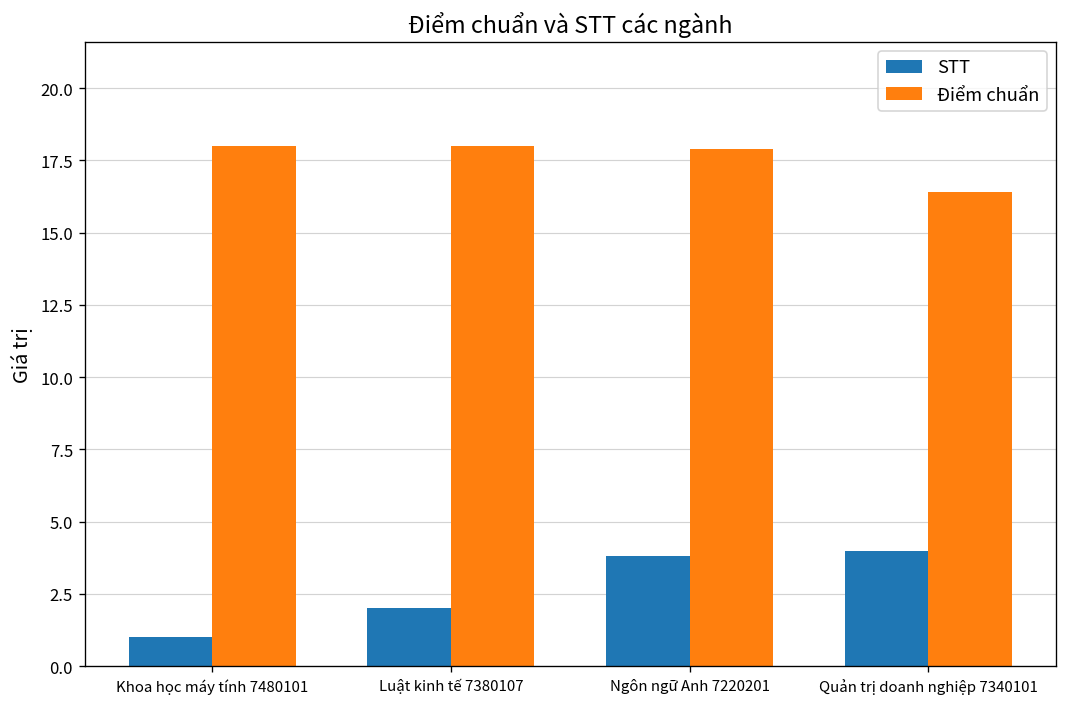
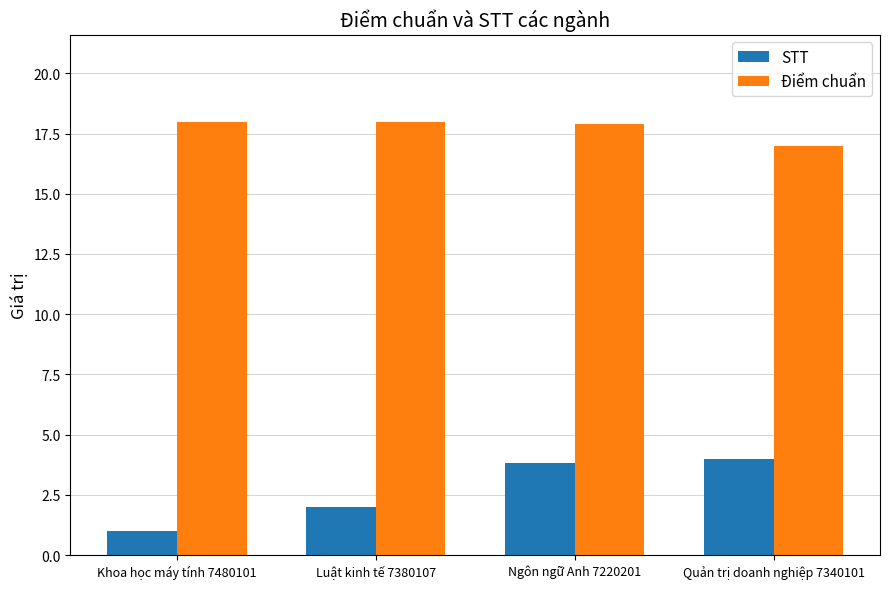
Điểm chuẩn, Quản trị doanh nghiệp 7340101: 16.4 -> 17.0
